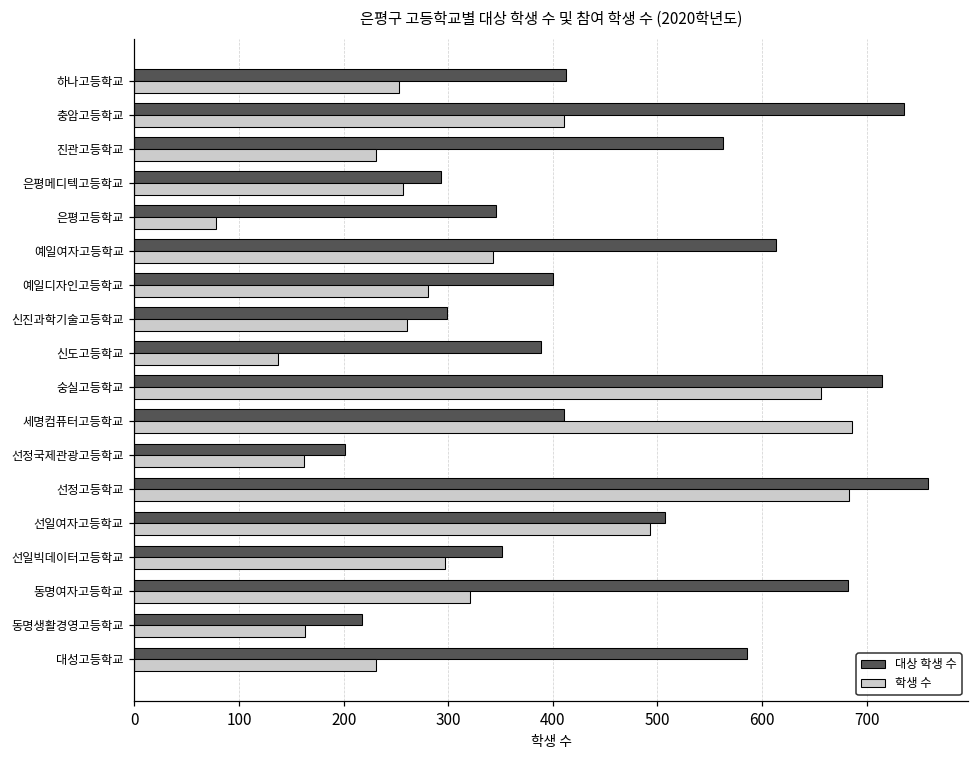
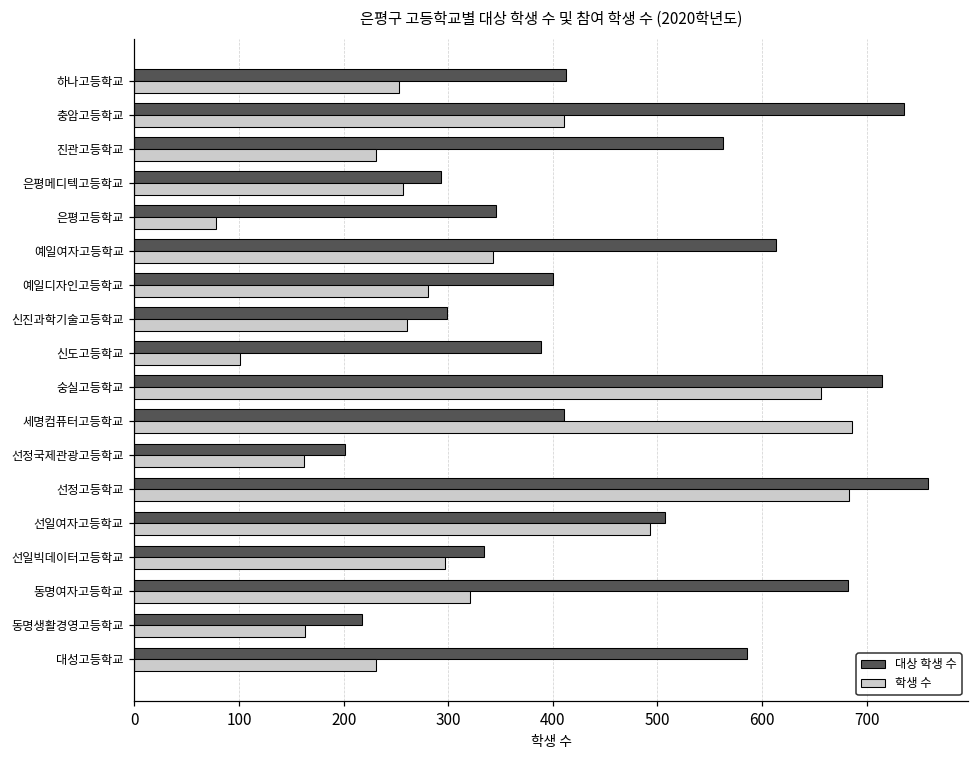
학생 수, 신도고등학교: 140 -> 100
대상 학생 수, 선일빅데이터고등학교: 350 -> 330
